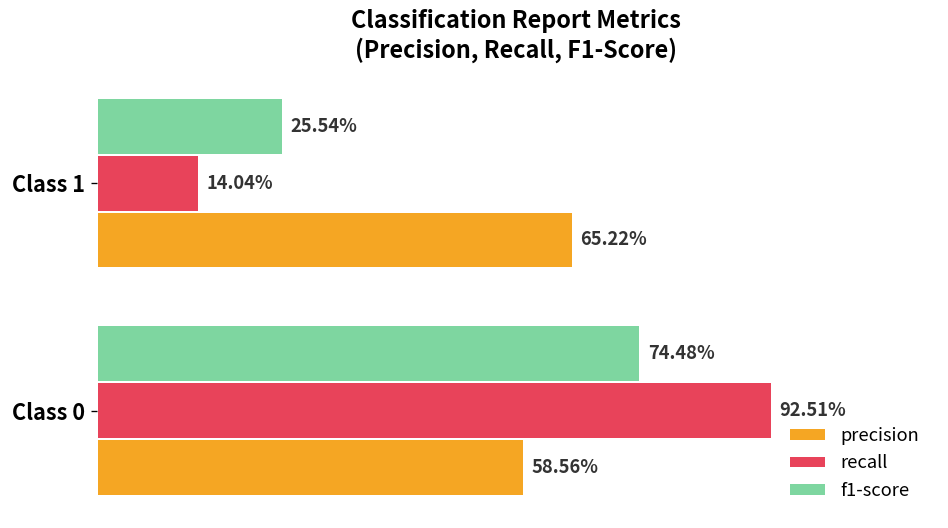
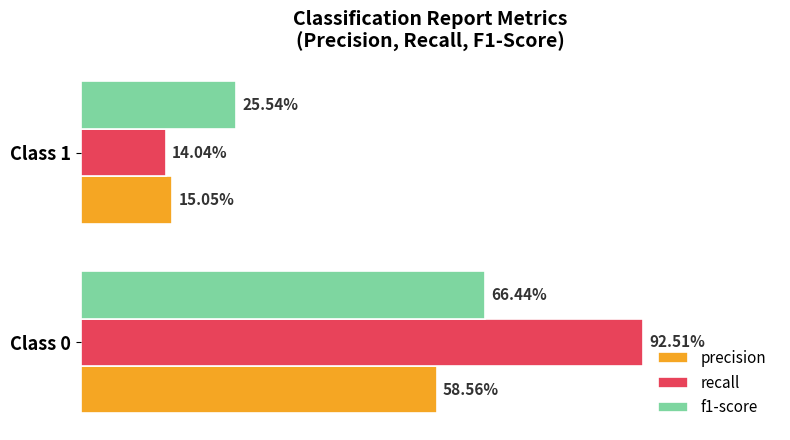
precision, Class 1: 65.22% -> 15.05%
f1-score, Class 0: 74.48% -> 66.44%
